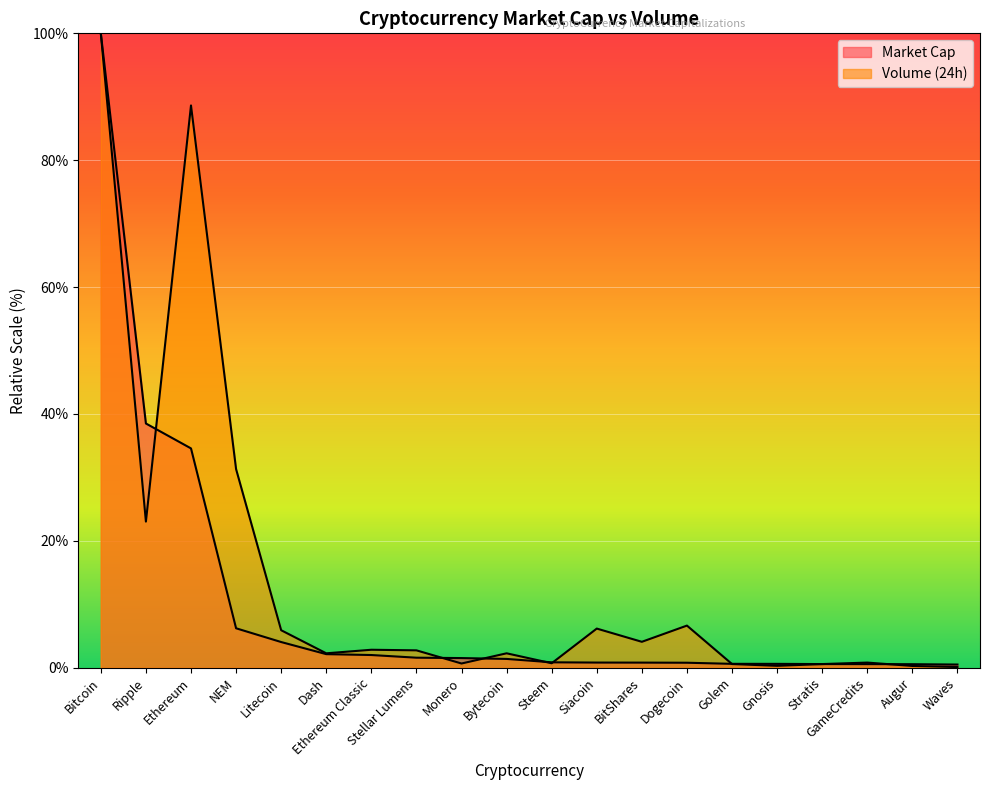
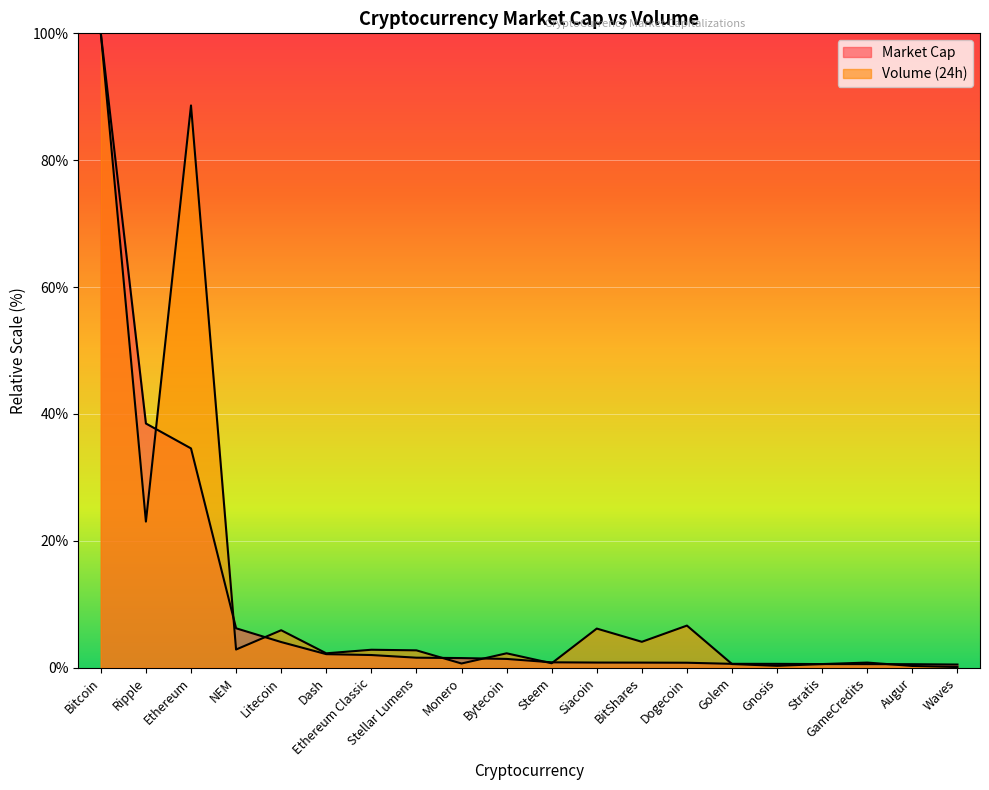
Volume (24h), NEM: 31% -> 3%
